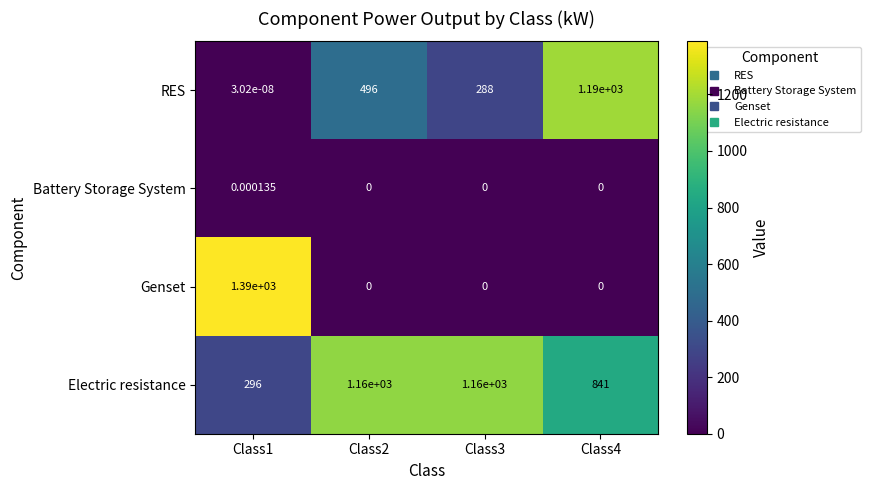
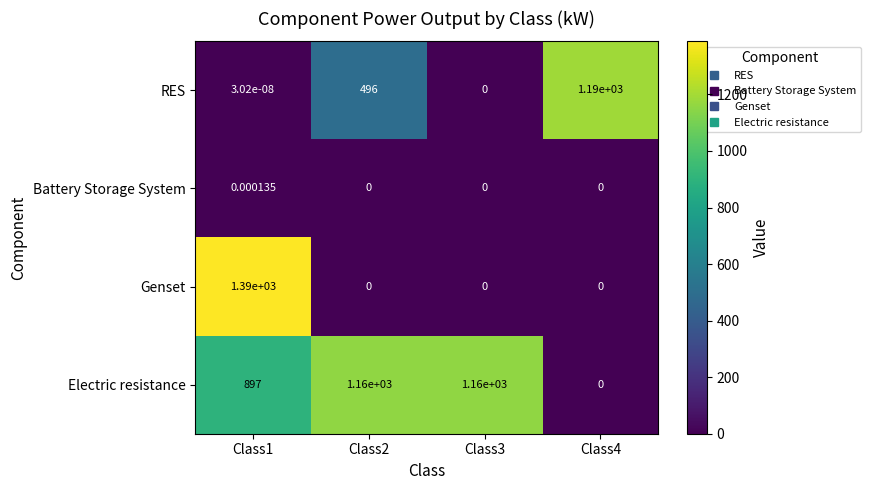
RES, Class3: 288 -> 0
Electric resistance, Class1: 296 -> 897
Electric resistance, Class4: 841 -> 0
